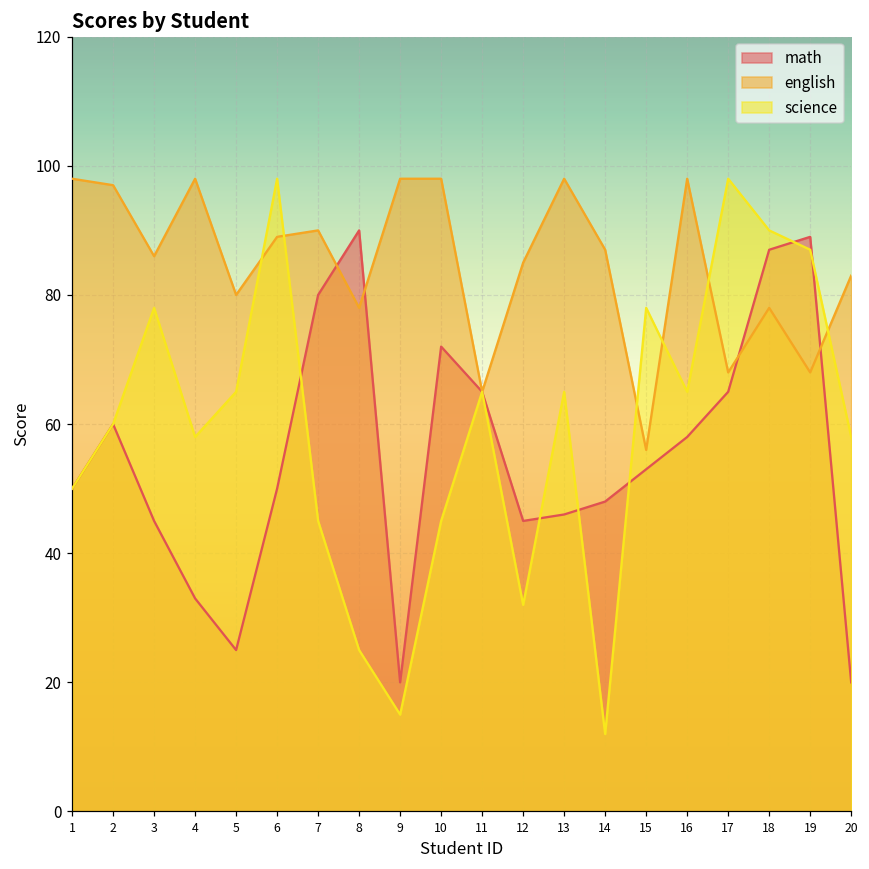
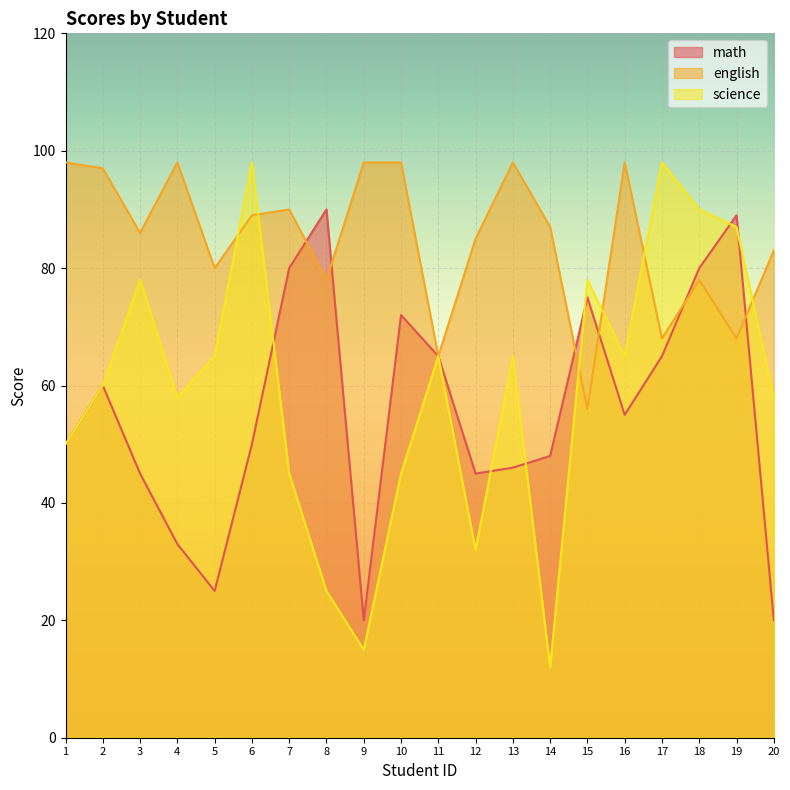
math, 15: 53 -> 75
math, 16: 58 -> 55
math, 18: 87 -> 80
